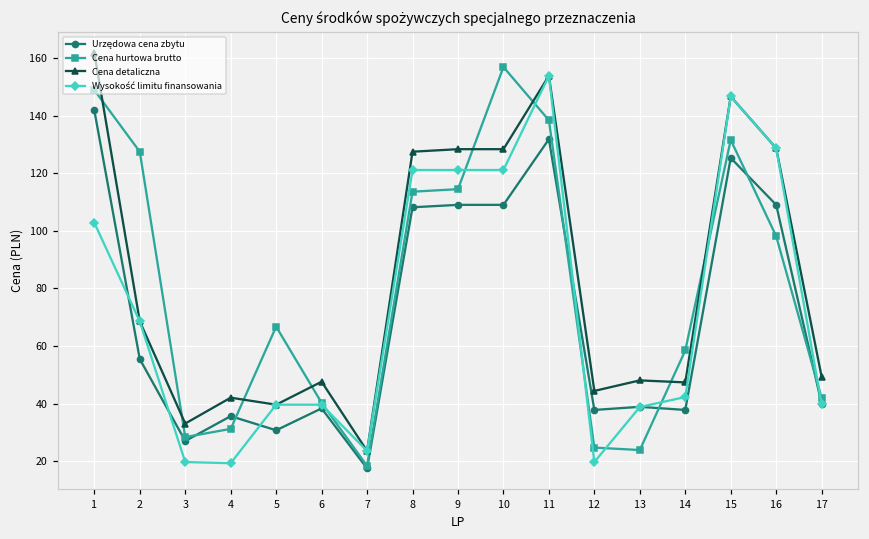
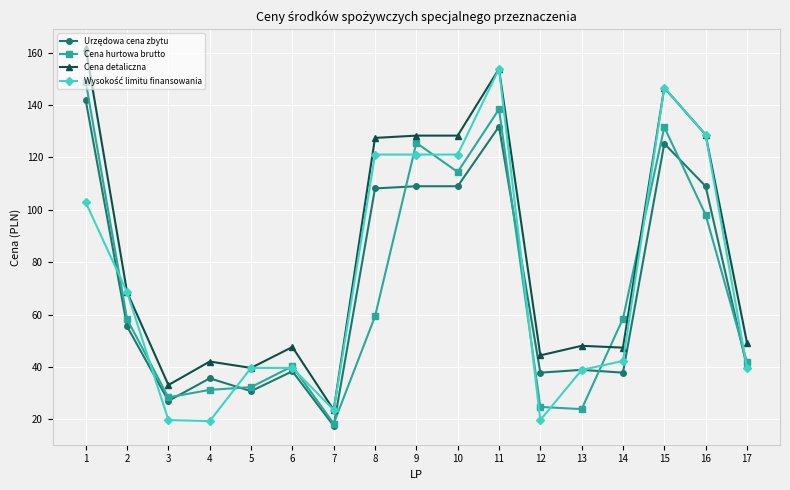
Cena hurtowa brutto, 2: 127 -> 58
Cena hurtowa brutto, 5: 67 -> 32
Cena hurtowa brutto, 8: 114 -> 59
Cena hurtowa brutto, 9: 114 -> 126
Cena hurtowa brutto, 10: 157 -> 114
